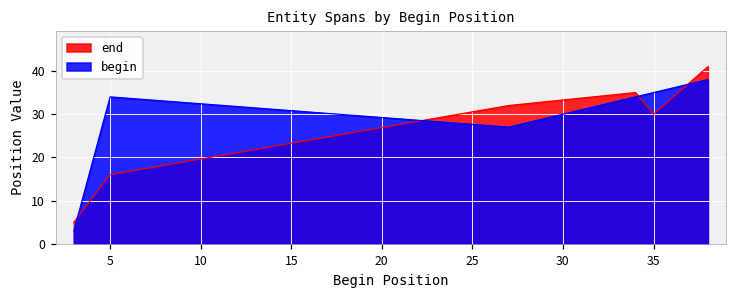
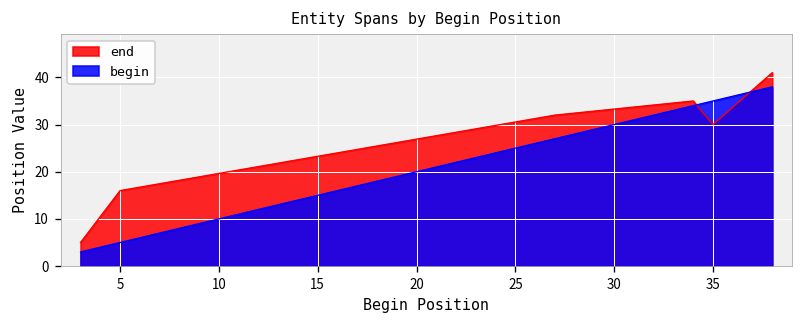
begin, 5: 34 -> 5
